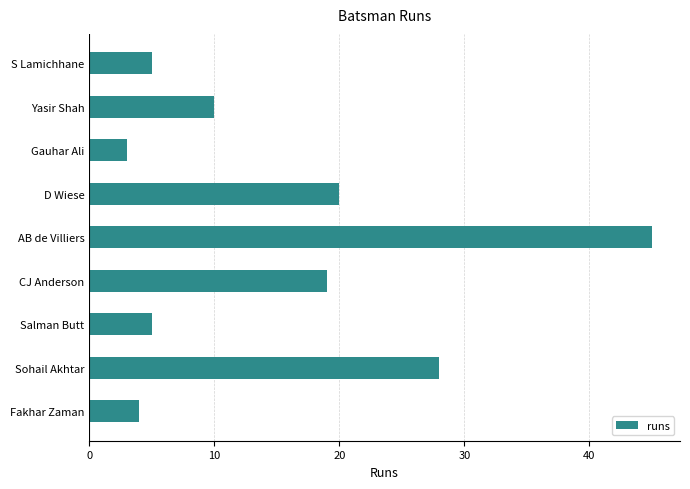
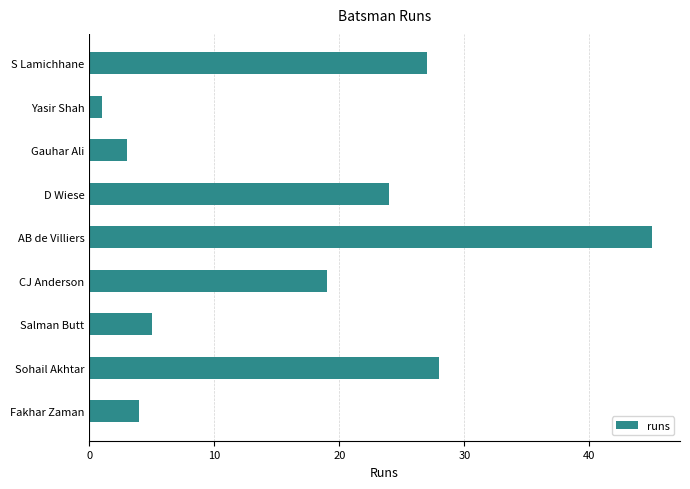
S Lamichhane: 5 -> 27
Yasir Shah: 10 -> 1
D Wiese: 20 -> 24
